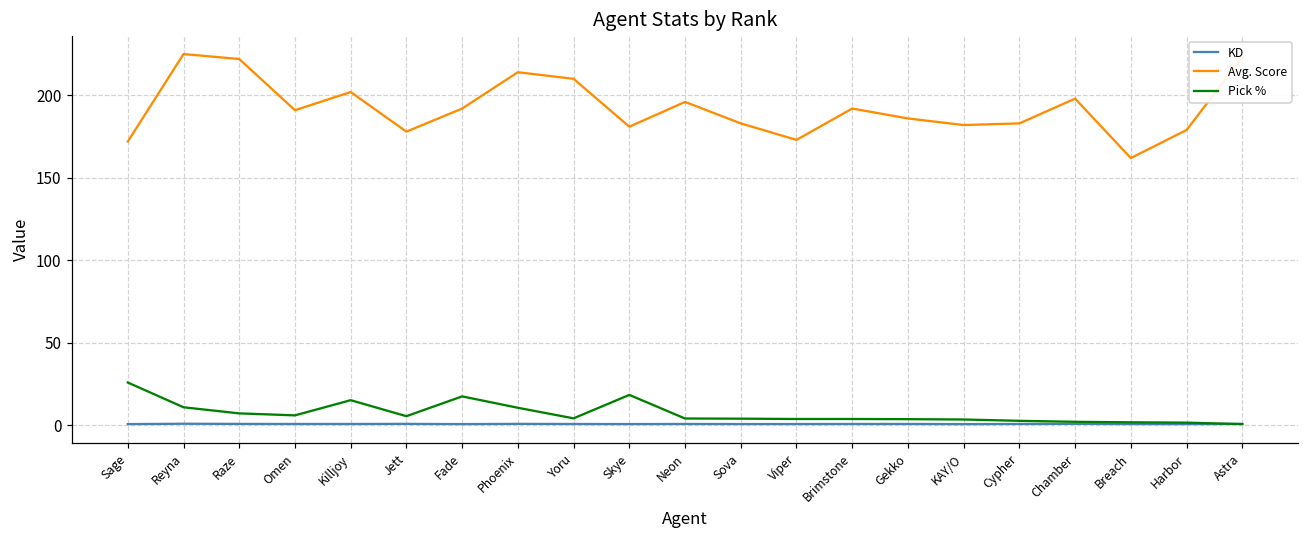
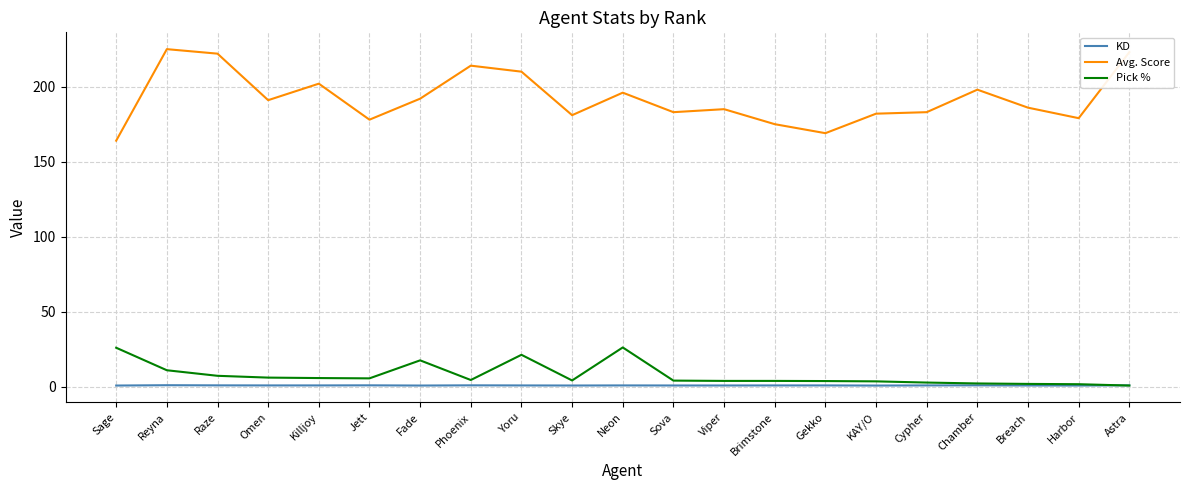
Avg. Score, Sage: 172 -> 164
Pick %, Killjoy: 15 -> 6
Pick %, Phoenix: 11 -> 5
Pick %, Yoru: 4 -> 21
Pick %, Skye: 19 -> 4
Pick %, Neon: 4 -> 26
Avg. Score, Viper: 173 -> 185
Avg. Score, Brimstone: 192 -> 175
Avg. Score, Gekko: 186 -> 169
Avg. Score, Breach: 162 -> 186
